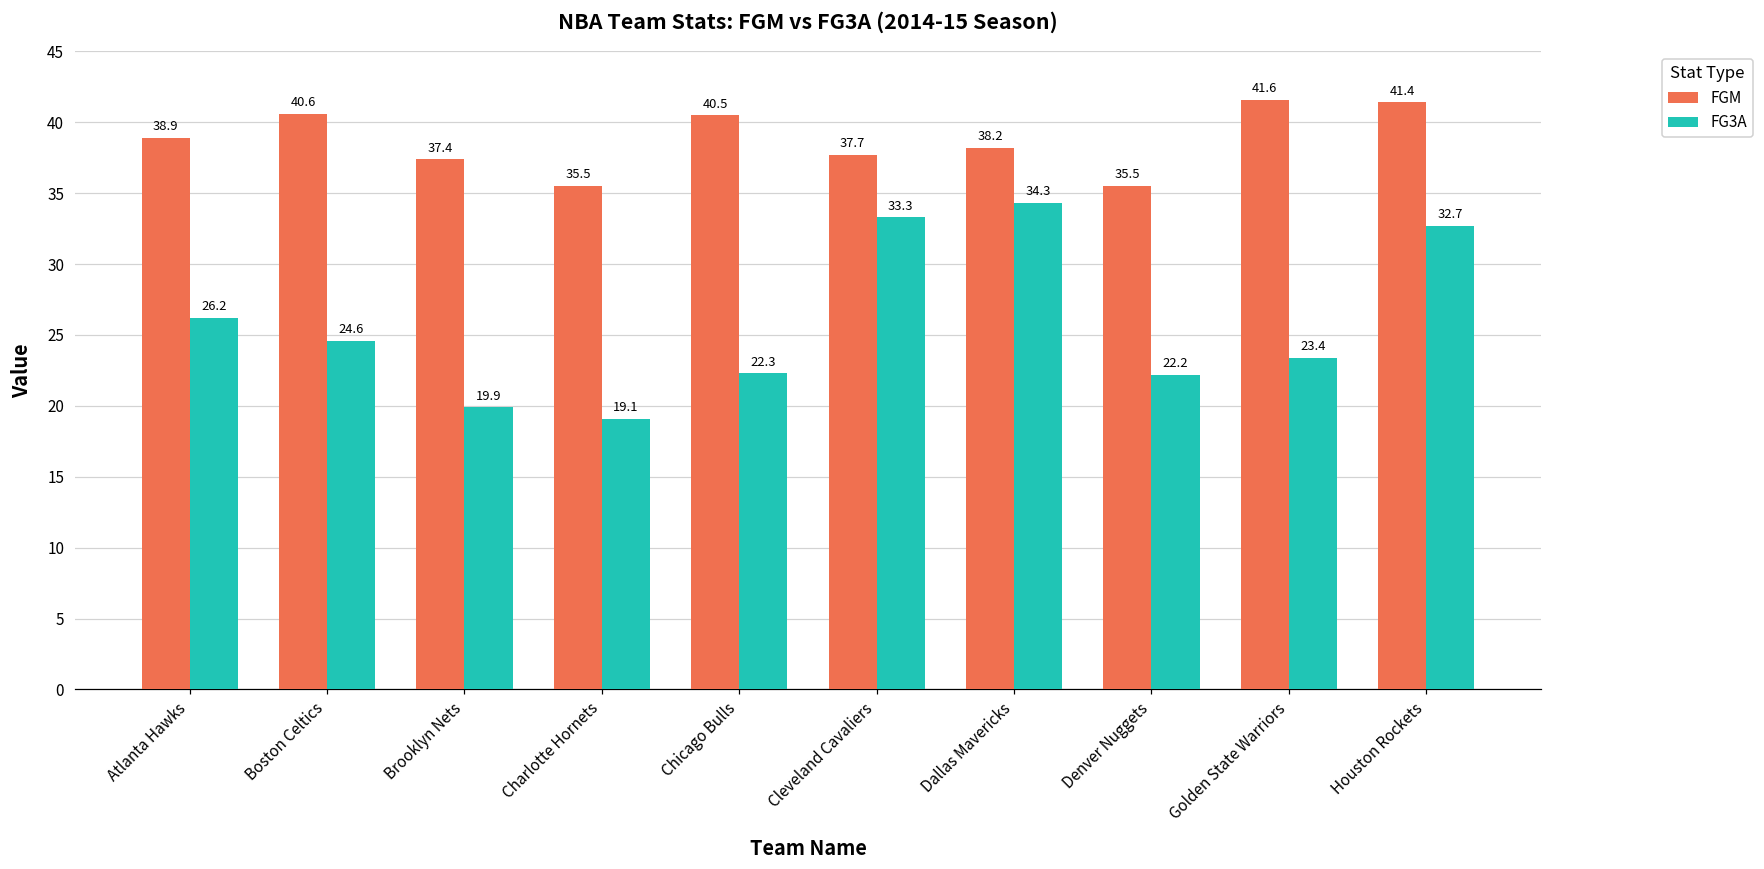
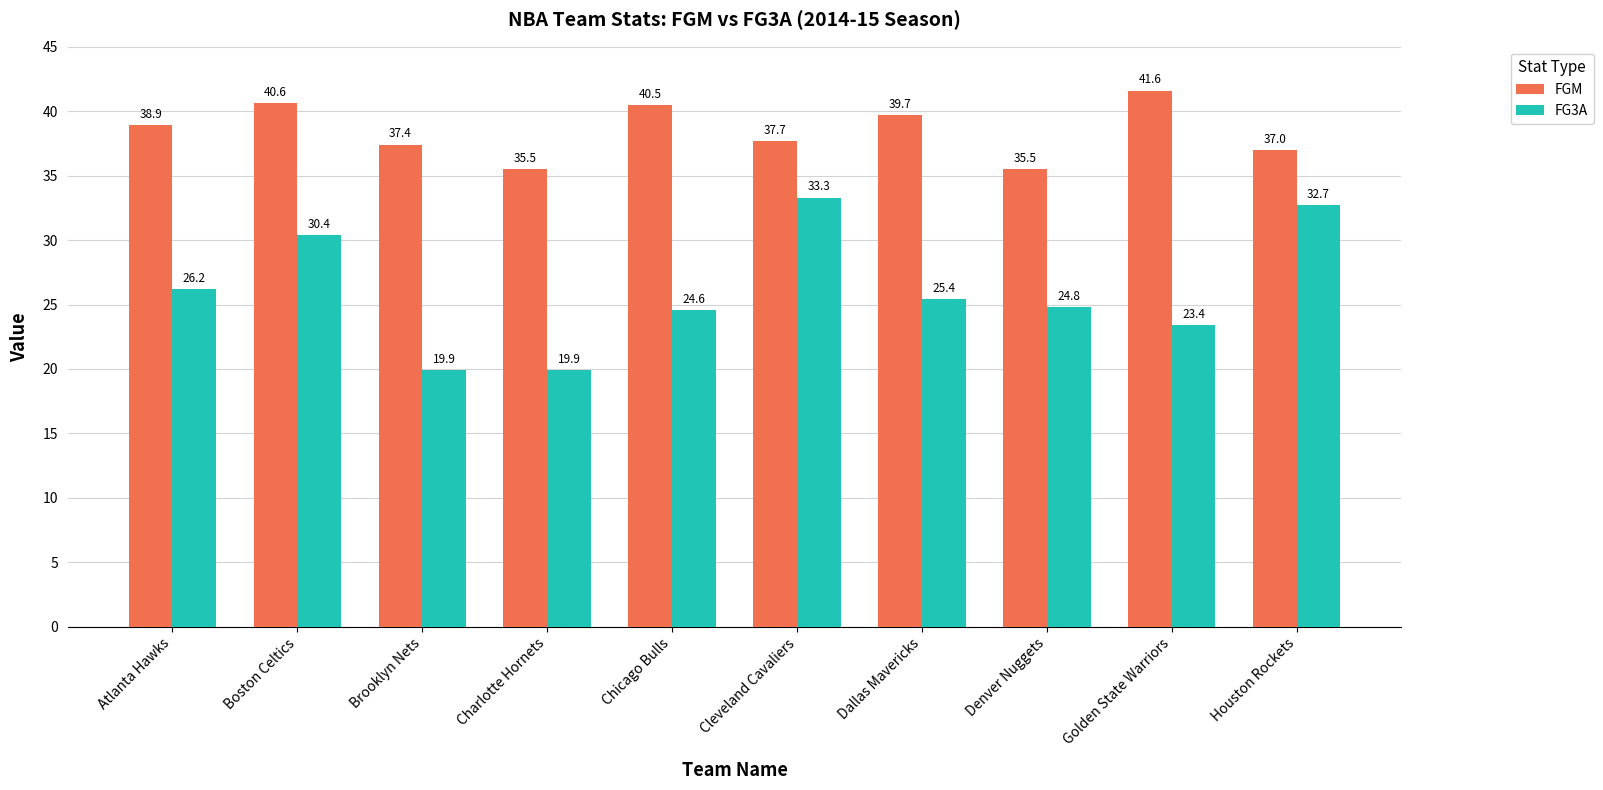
FG3A, Boston Celtics: 24.6 -> 30.4
FG3A, Charlotte Hornets: 19.1 -> 19.9
FG3A, Chicago Bulls: 22.3 -> 24.6
FGM, Dallas Mavericks: 38.2 -> 39.7
FG3A, Dallas Mavericks: 34.3 -> 25.4
FG3A, Denver Nuggets: 22.2 -> 24.8
FGM, Houston Rockets: 41.4 -> 37.0
